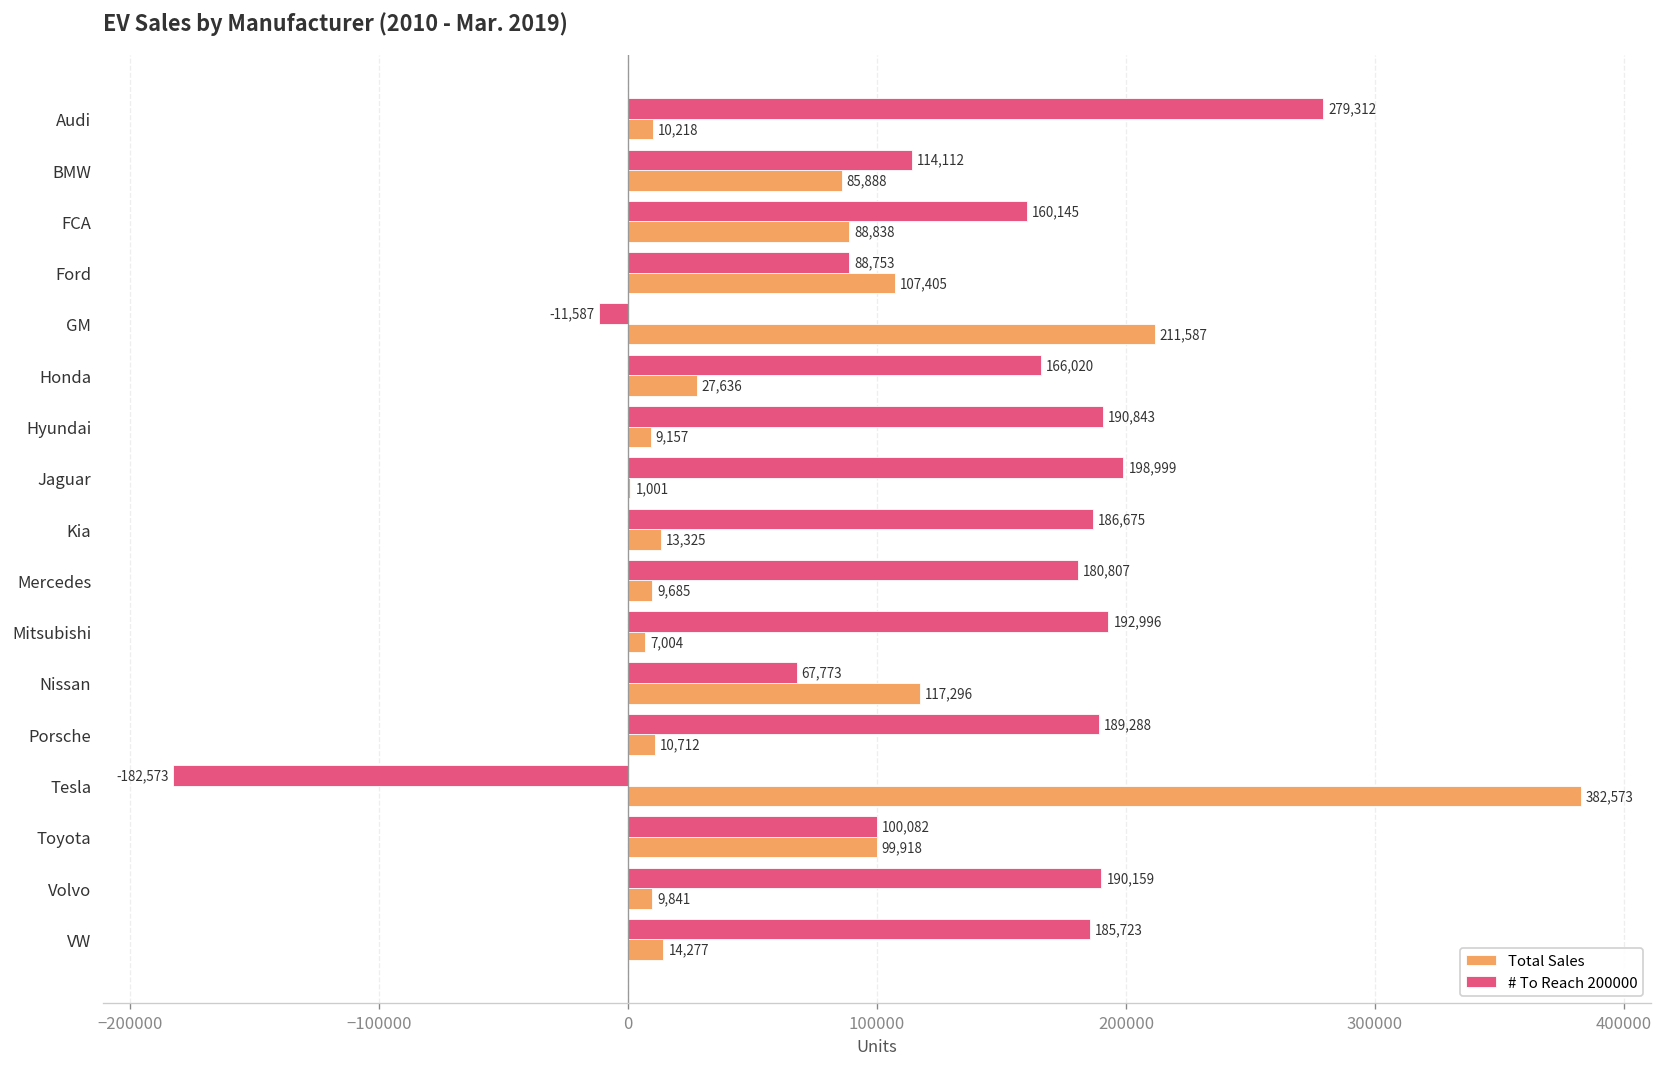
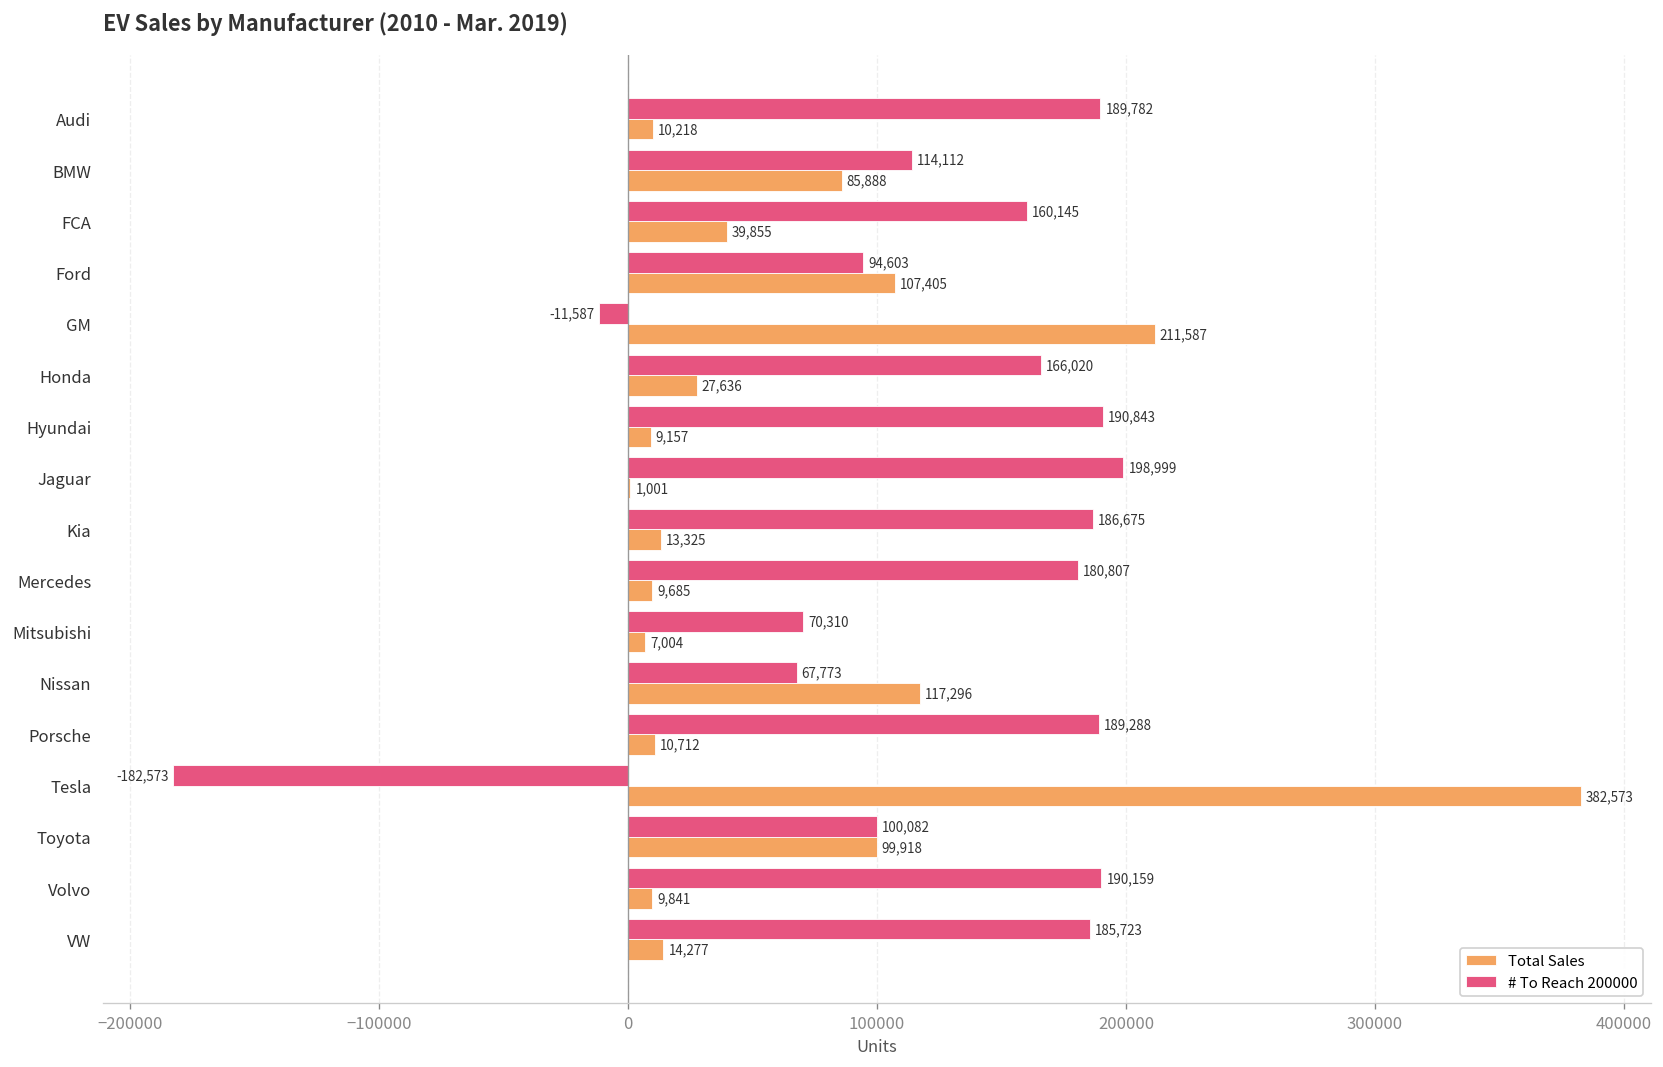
# To Reach 200000, Audi: 279,312 -> 189,782
Total Sales, FCA: 88,838 -> 39,855
# To Reach 200000, Ford: 88,753 -> 94,603
# To Reach 200000, Mitsubishi: 192,996 -> 70,310
